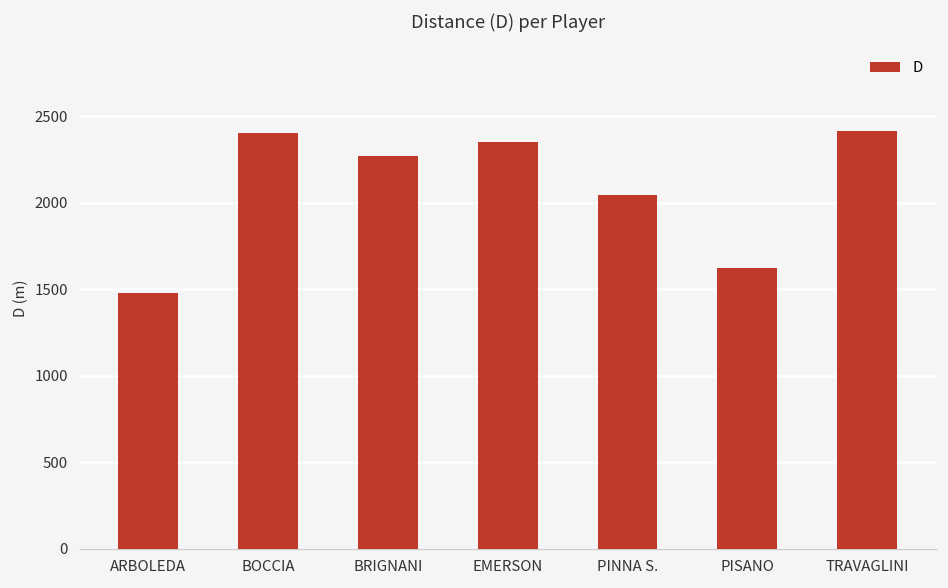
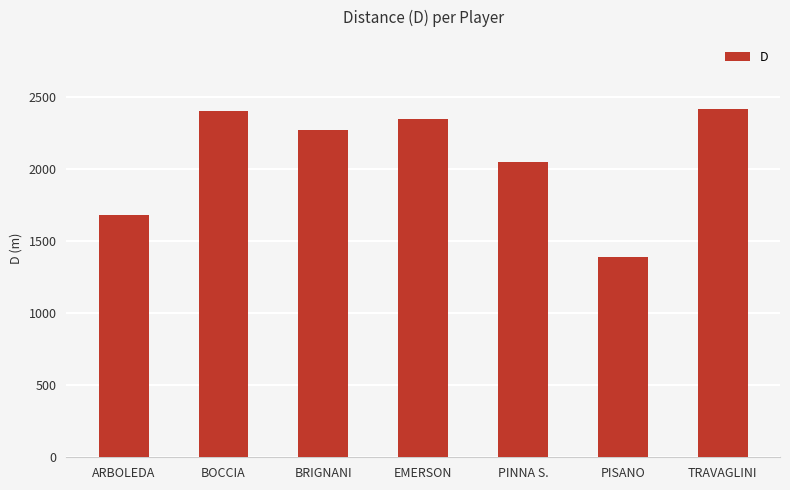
ARBOLEDA: 1480 -> 1680
PISANO: 1620 -> 1390
